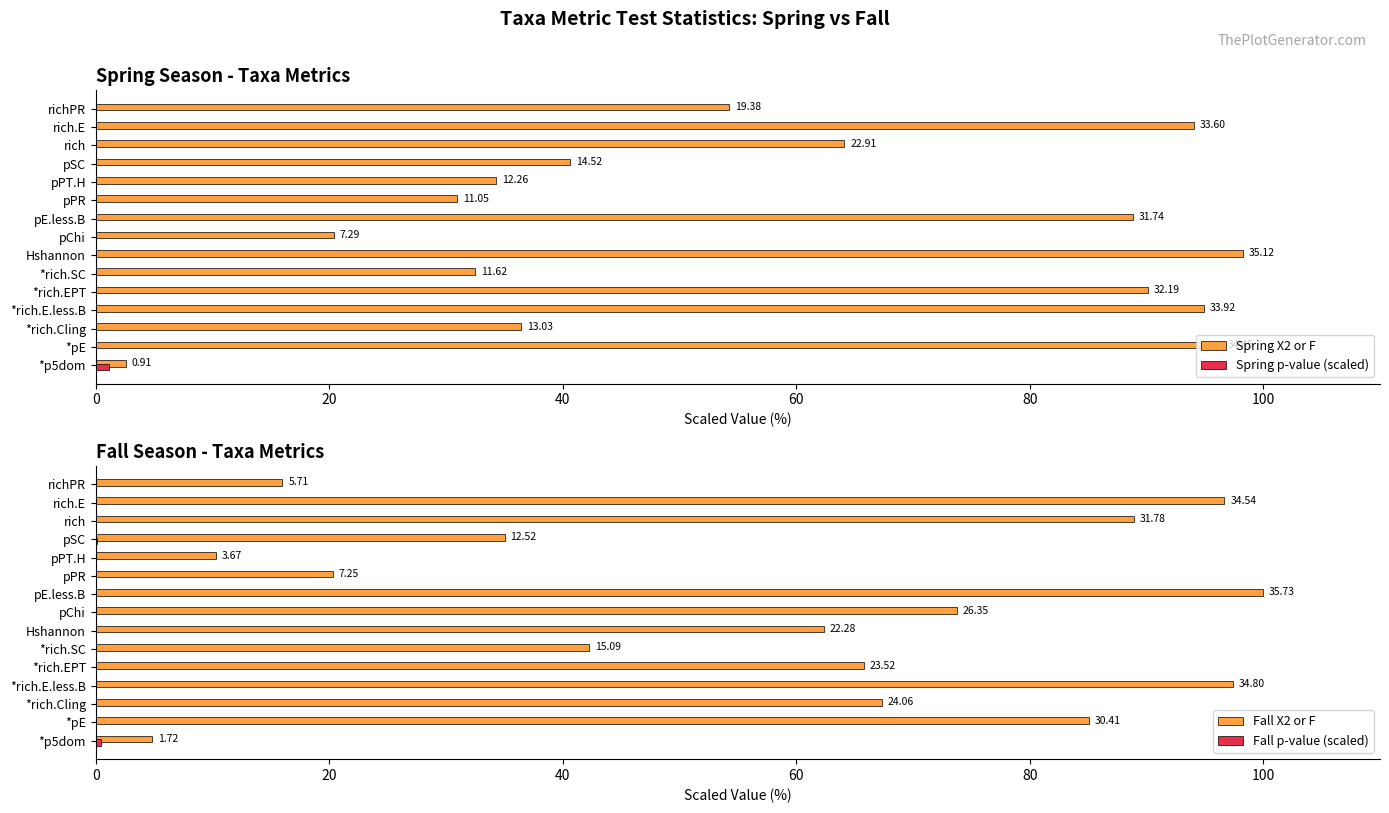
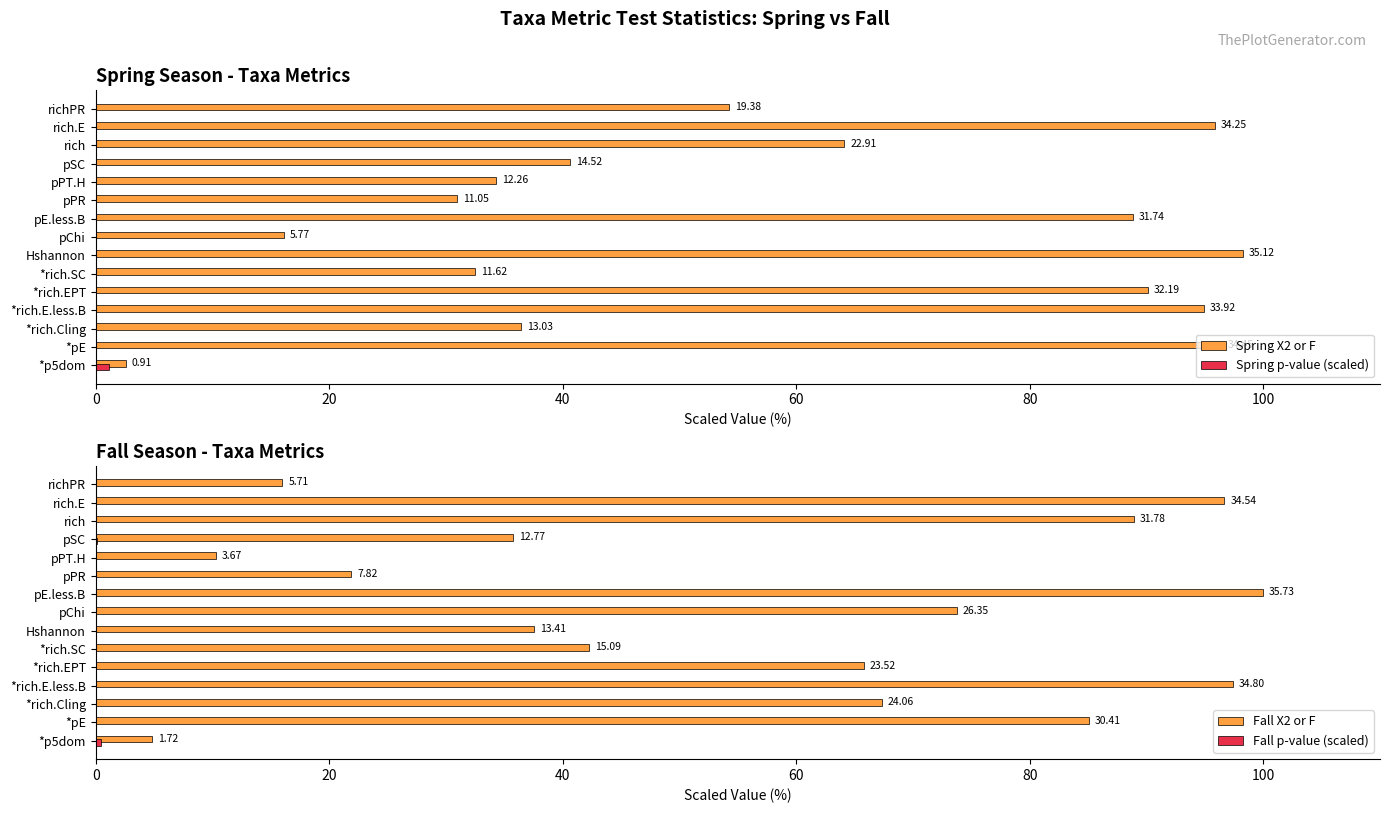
Spring Season - Taxa Metrics, Spring X2 or F, rich.E: 33.60 -> 34.25
Spring Season - Taxa Metrics, Spring X2 or F, pChi: 7.29 -> 5.77
Fall Season - Taxa Metrics, Fall X2 or F, pSC: 12.52 -> 12.77
Fall Season - Taxa Metrics, Fall X2 or F, pPR: 7.25 -> 7.82
Fall Season - Taxa Metrics, Fall X2 or F, Hshannon: 22.28 -> 13.41
